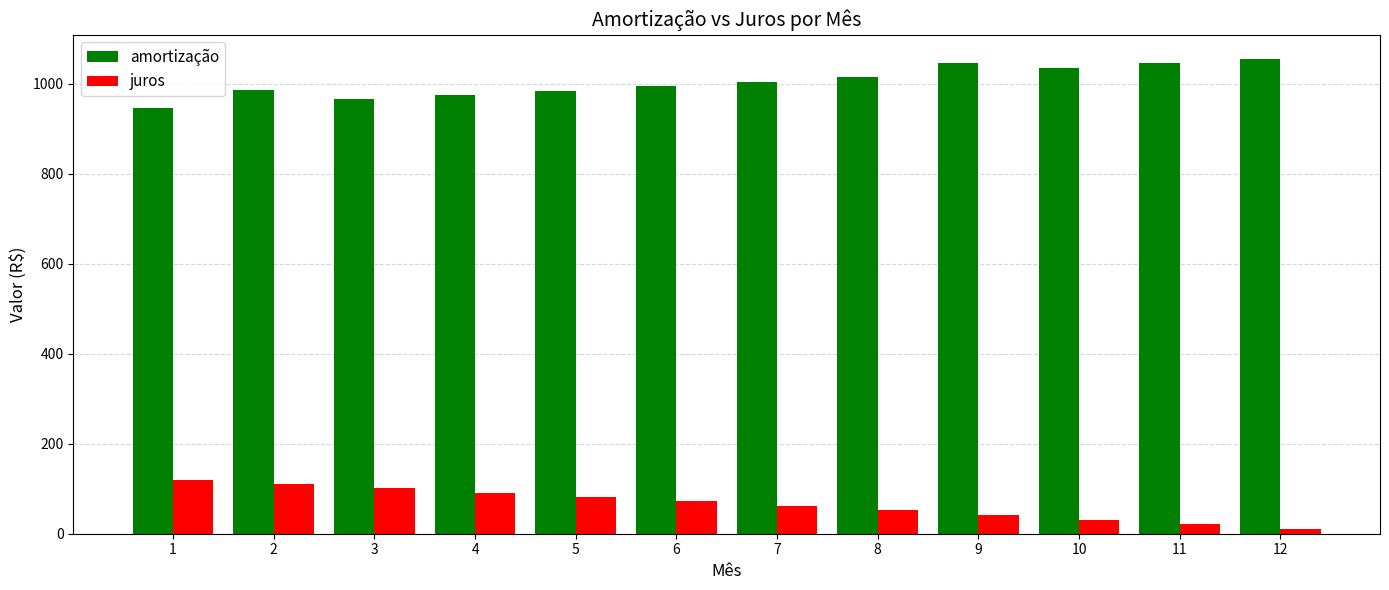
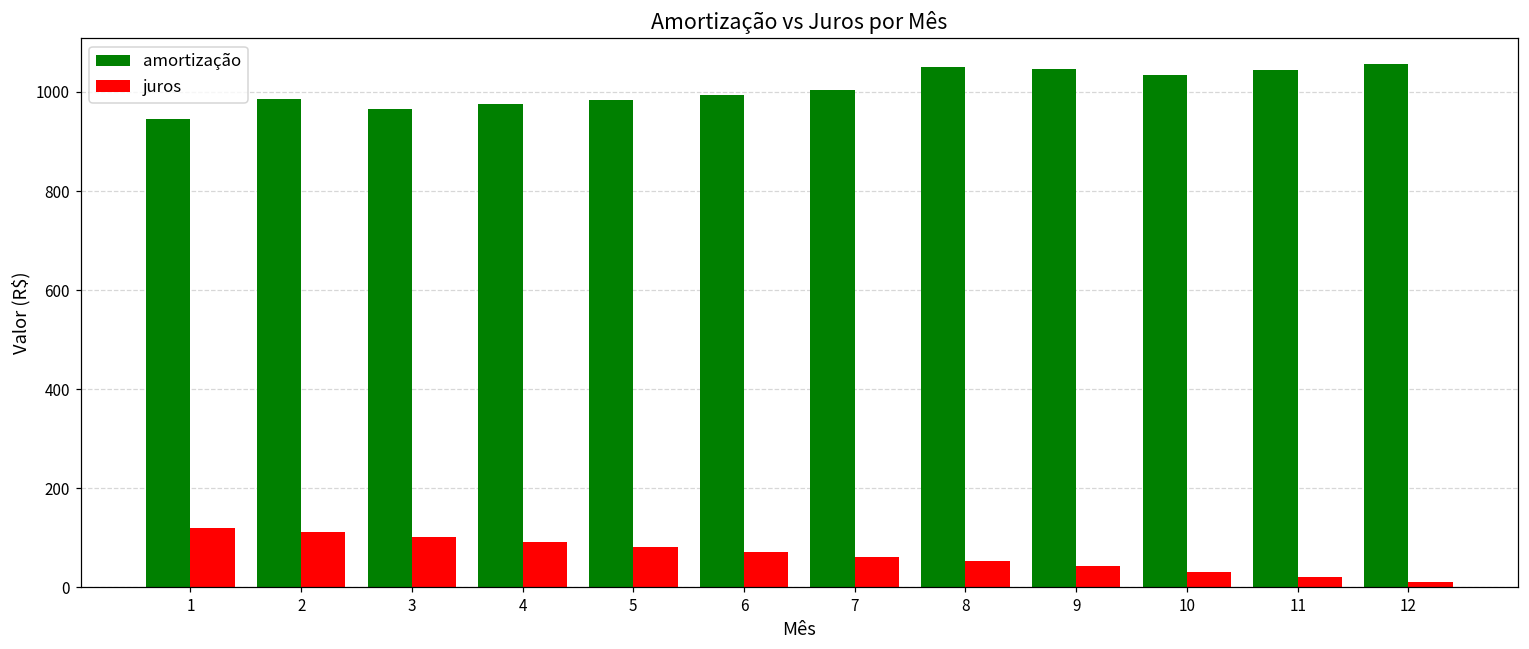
amortização, 8: 1010 -> 1050
